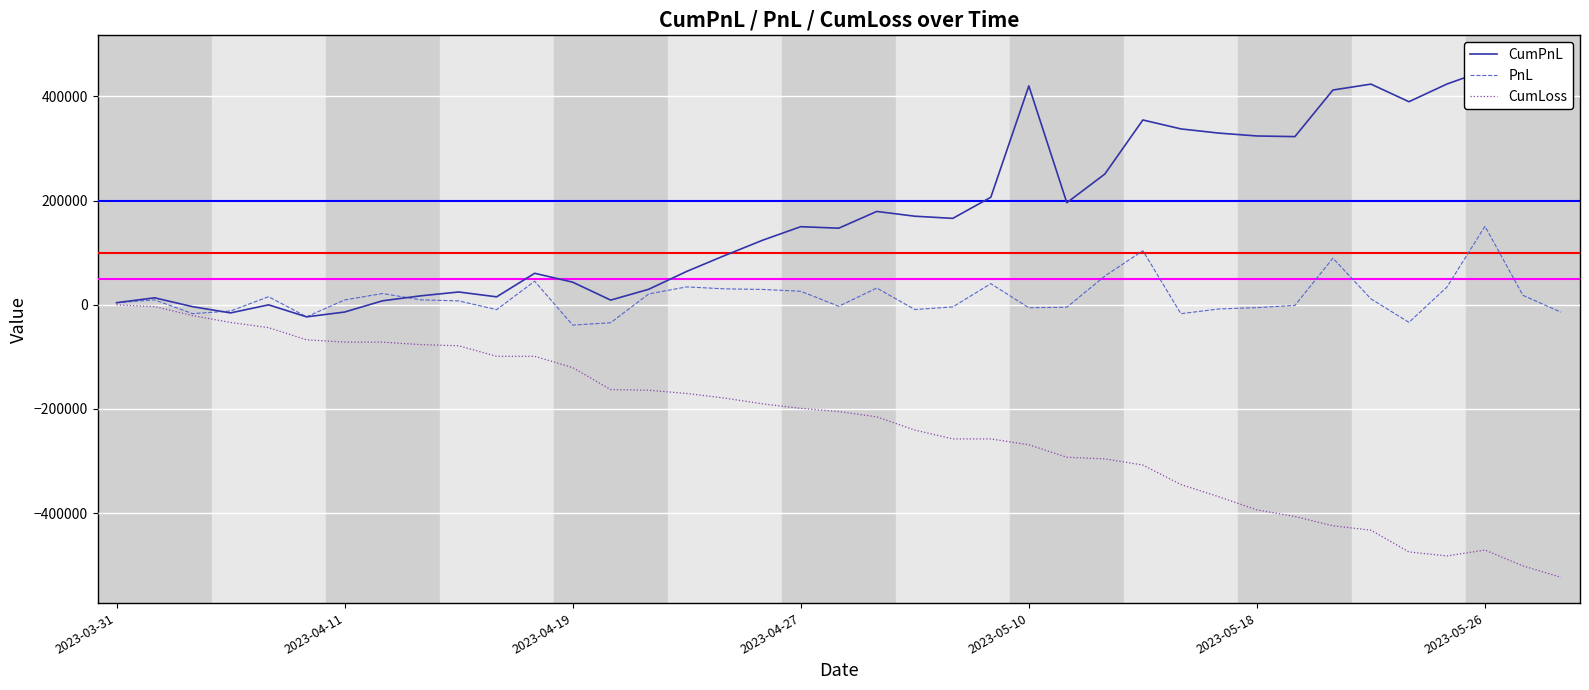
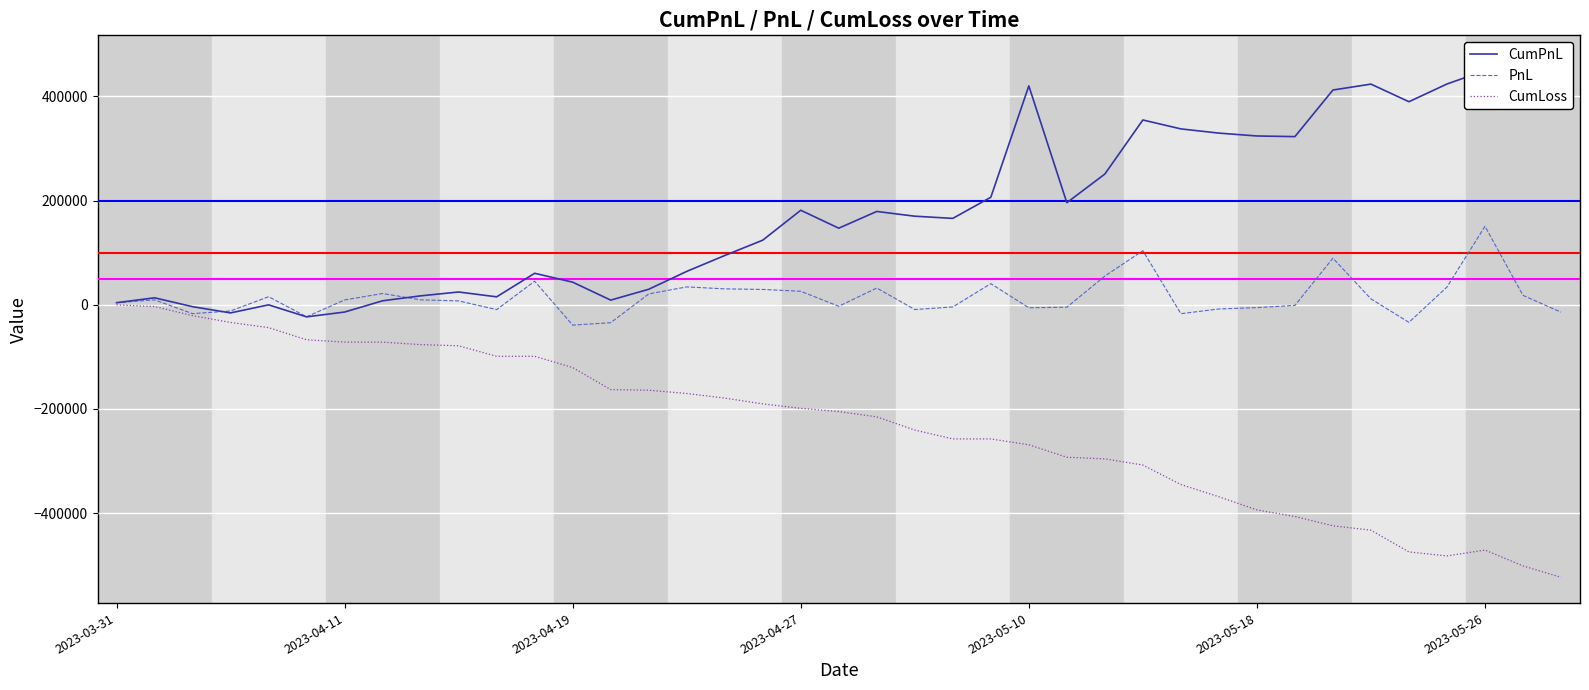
CumPnL, 2023-04-27: 150000 -> 180000
